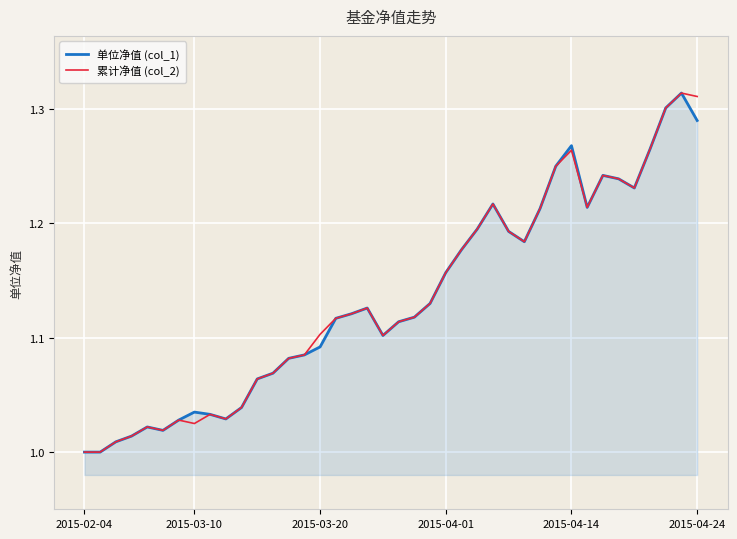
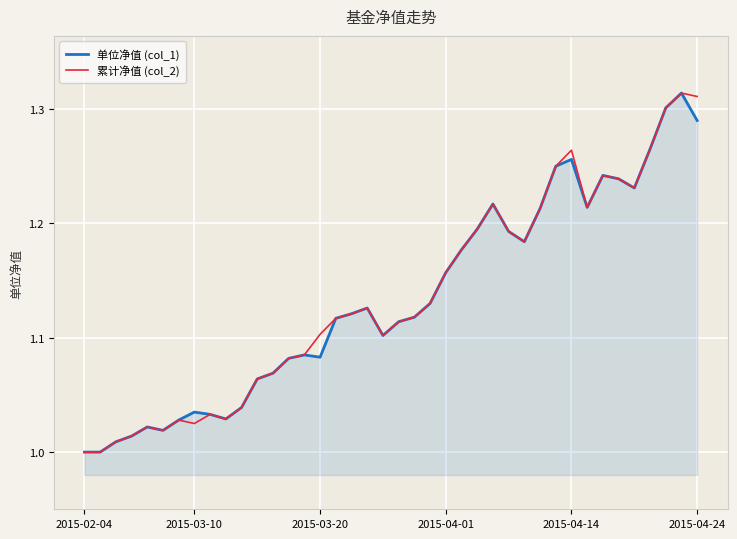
单位净值 (col_1), 2015-03-20: 1.092 -> 1.083
单位净值 (col_1), 2015-04-14: 1.268 -> 1.256
